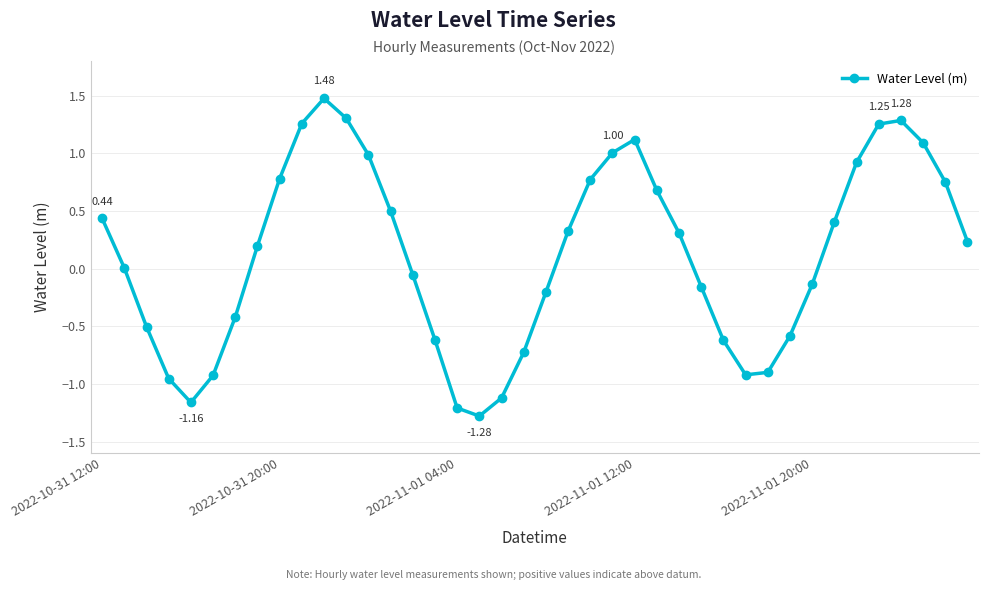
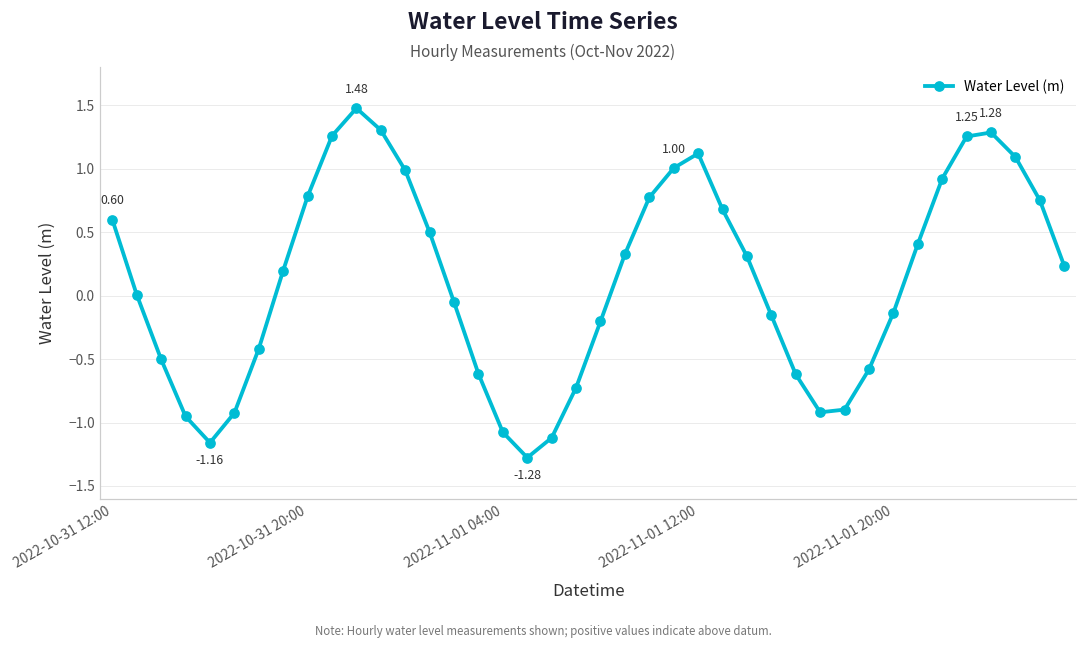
2022-10-31 12:00: 0.44 -> 0.60
2022-11-01 04:00: -1.21 -> -1.08
